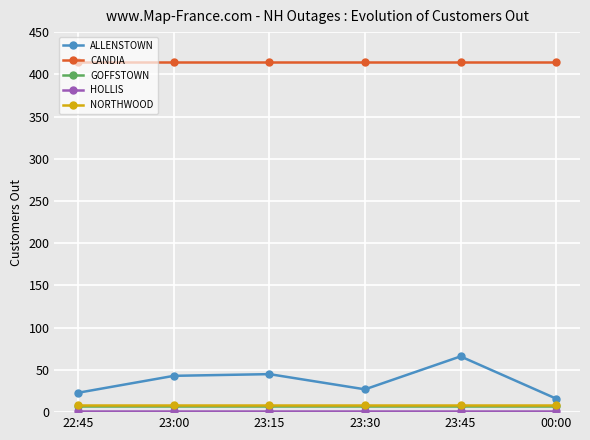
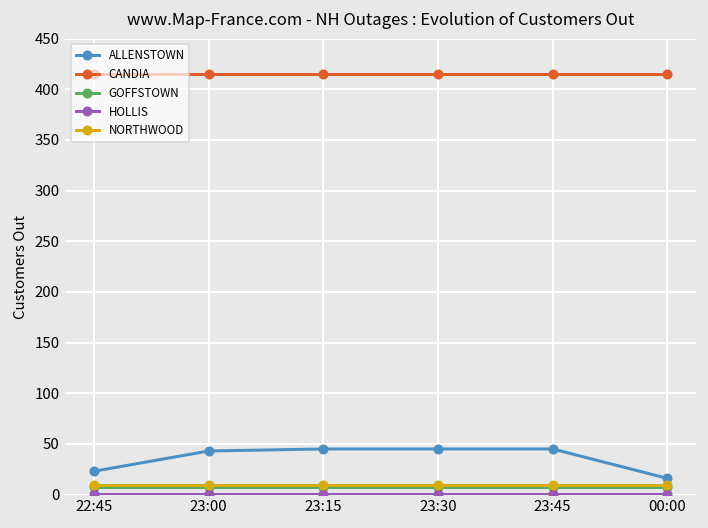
ALLENSTOWN, 23:30: 30 -> 50
ALLENSTOWN, 23:45: 70 -> 50
